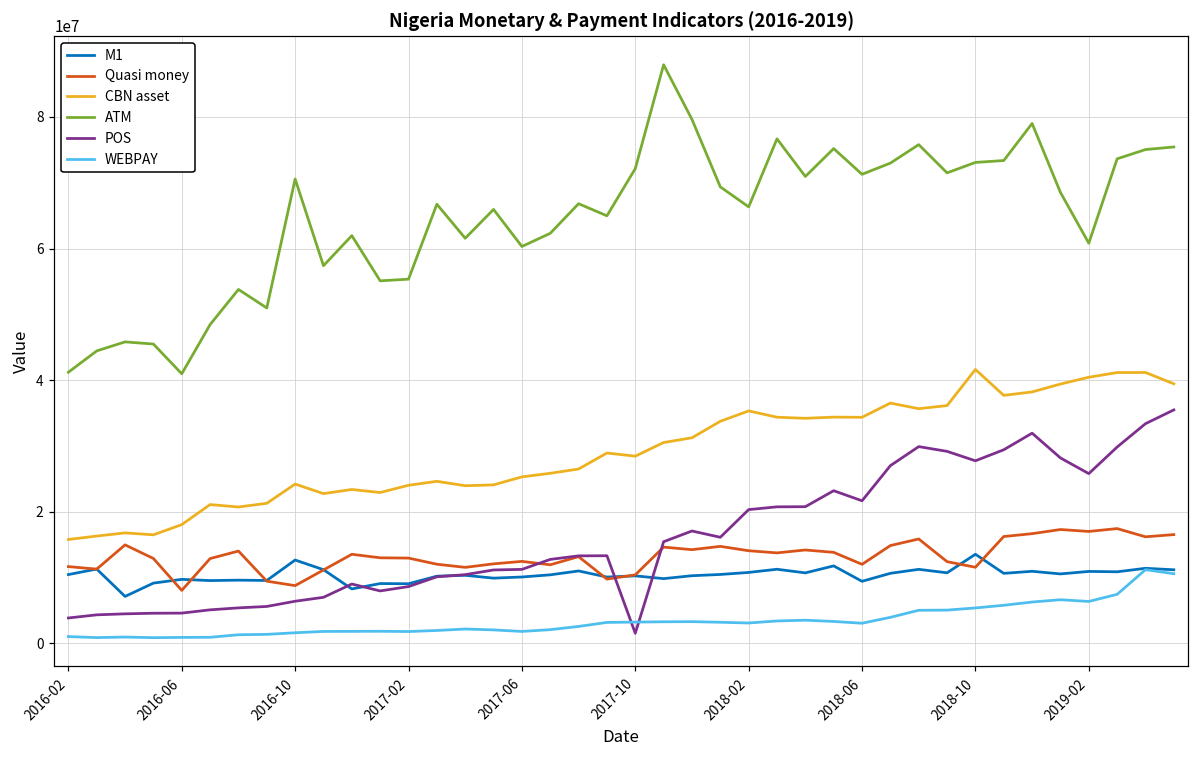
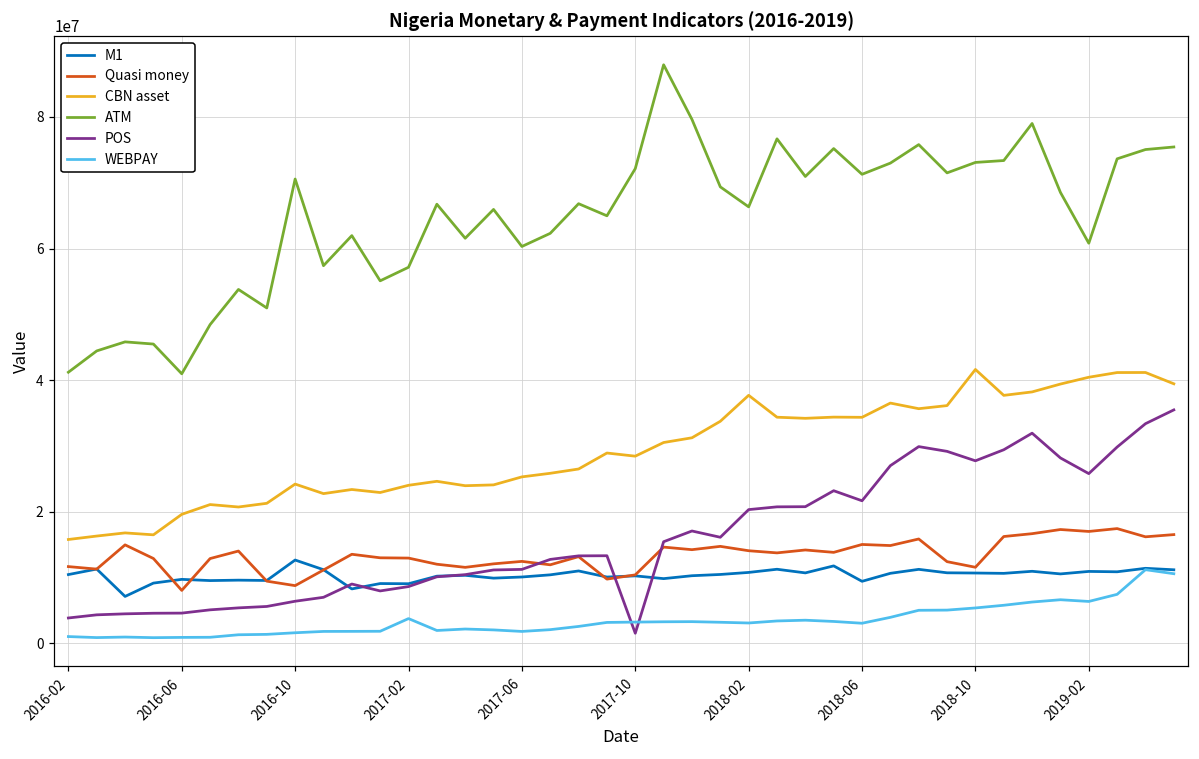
CBN asset, 2016-06: 18000000 -> 20000000
ATM, 2017-02: 55000000 -> 57000000
WEBPAY, 2017-02: 2000000 -> 4000000
CBN asset, 2018-02: 35000000 -> 38000000
Quasi money, 2018-06: 12000000 -> 15000000
M1, 2018-10: 14000000 -> 11000000
